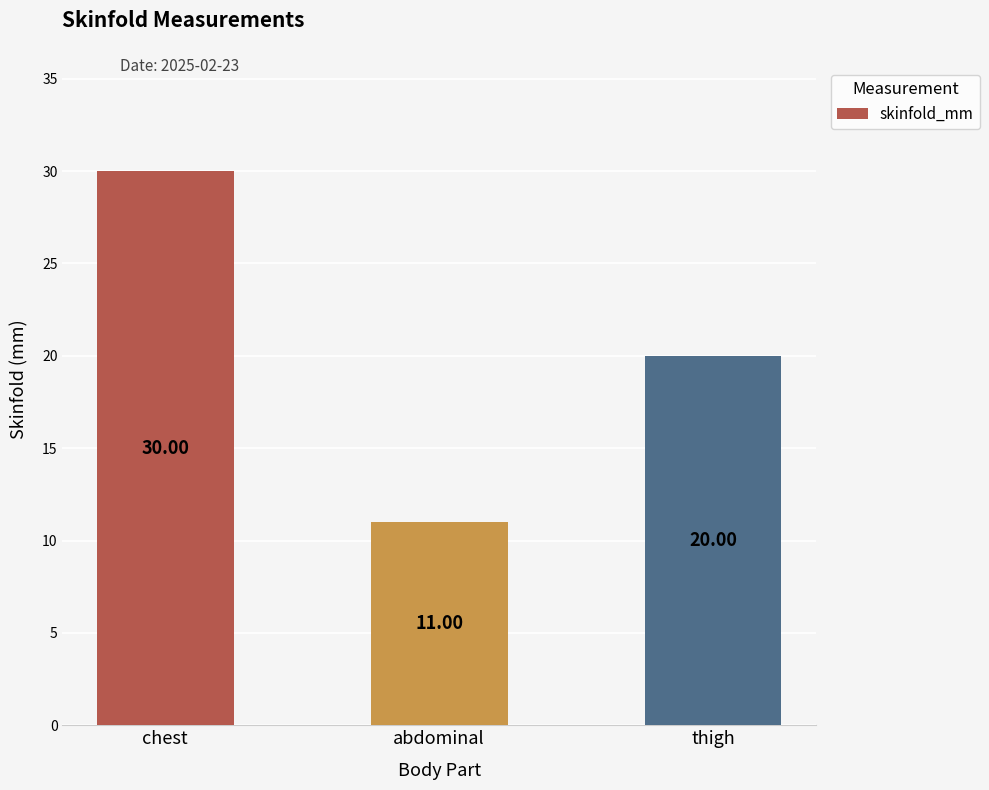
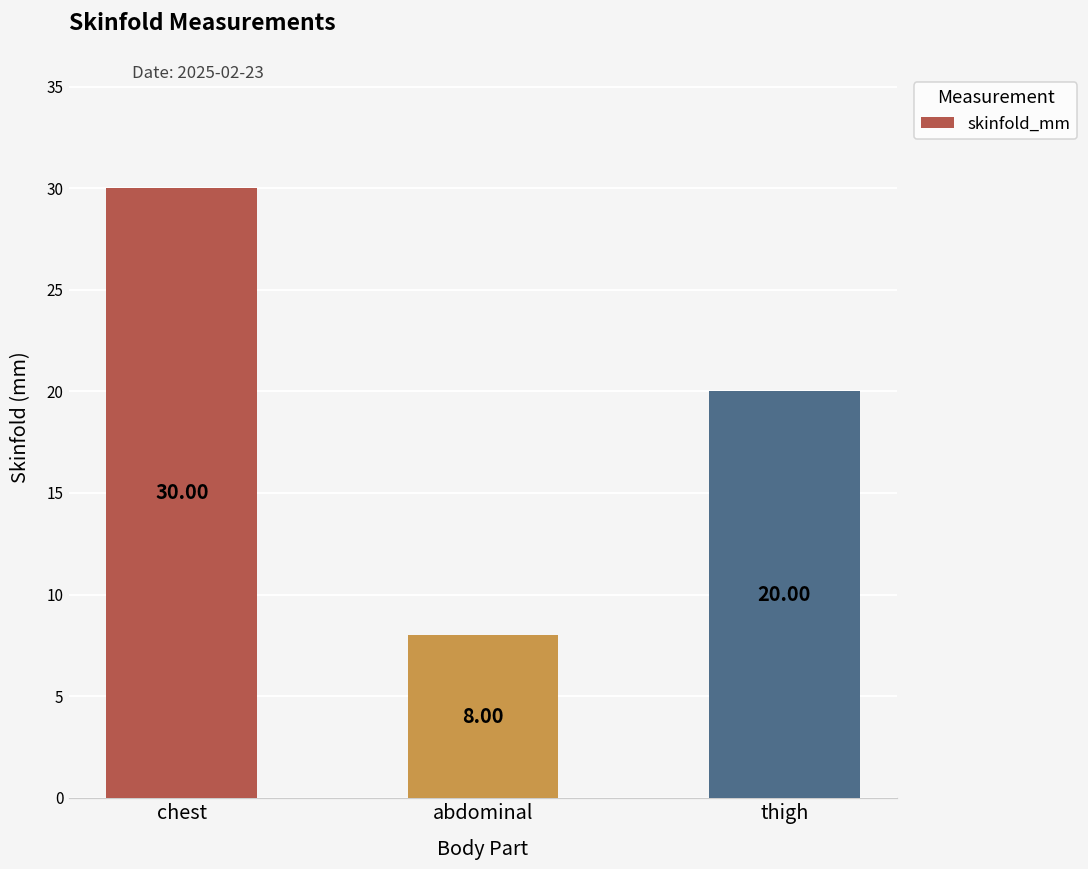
abdominal: 11.00 -> 8.00
